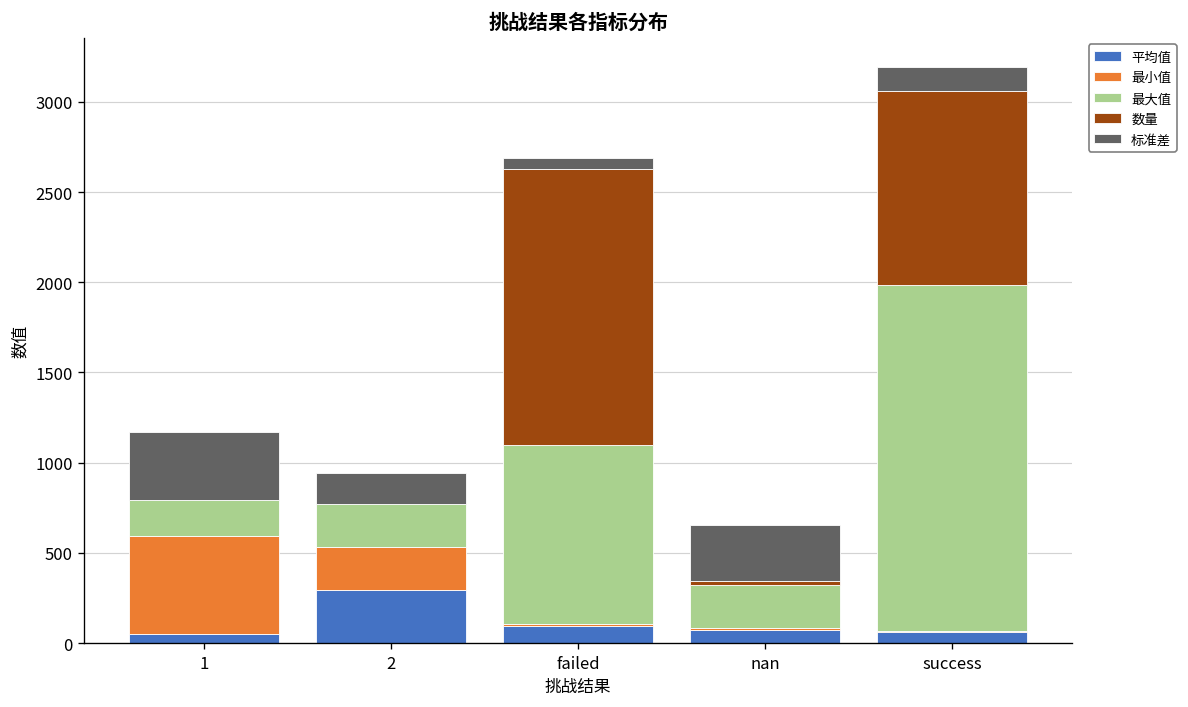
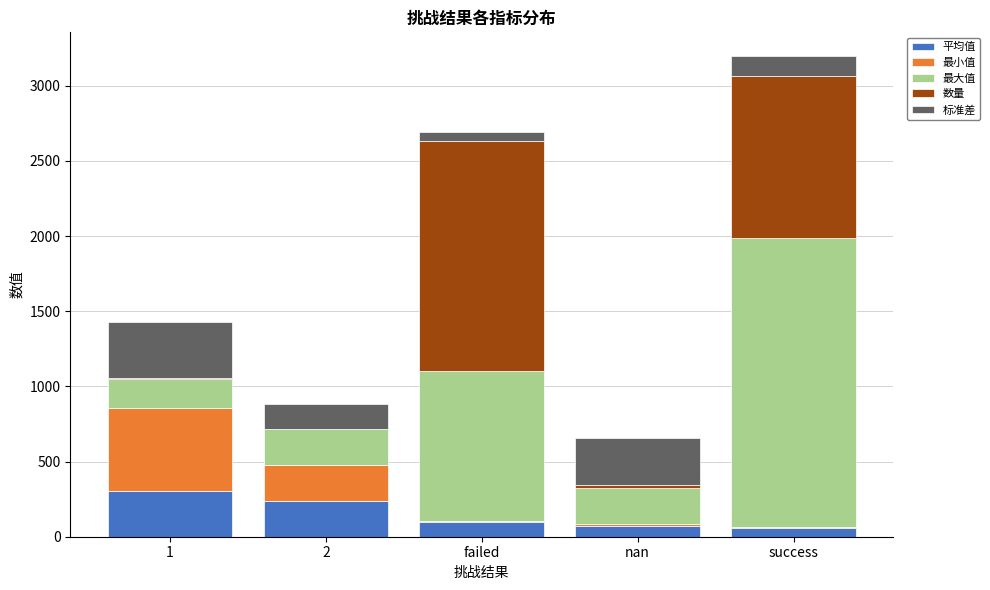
平均值, 1: 50 -> 310
平均值, 2: 300 -> 240
